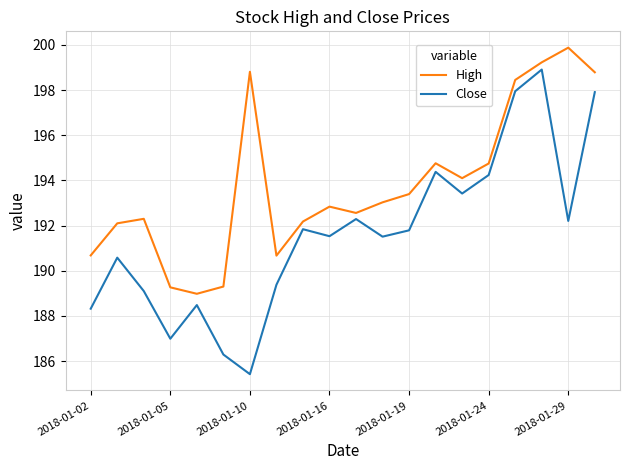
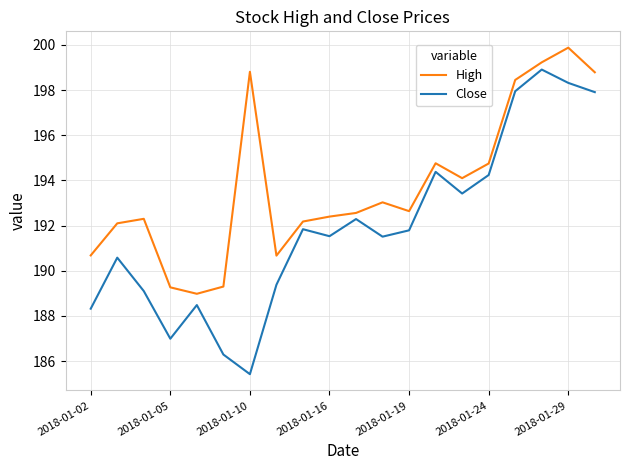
High, 2018-01-16: 192.8 -> 192.4
High, 2018-01-19: 193.4 -> 192.6
Close, 2018-01-29: 192.2 -> 198.3
